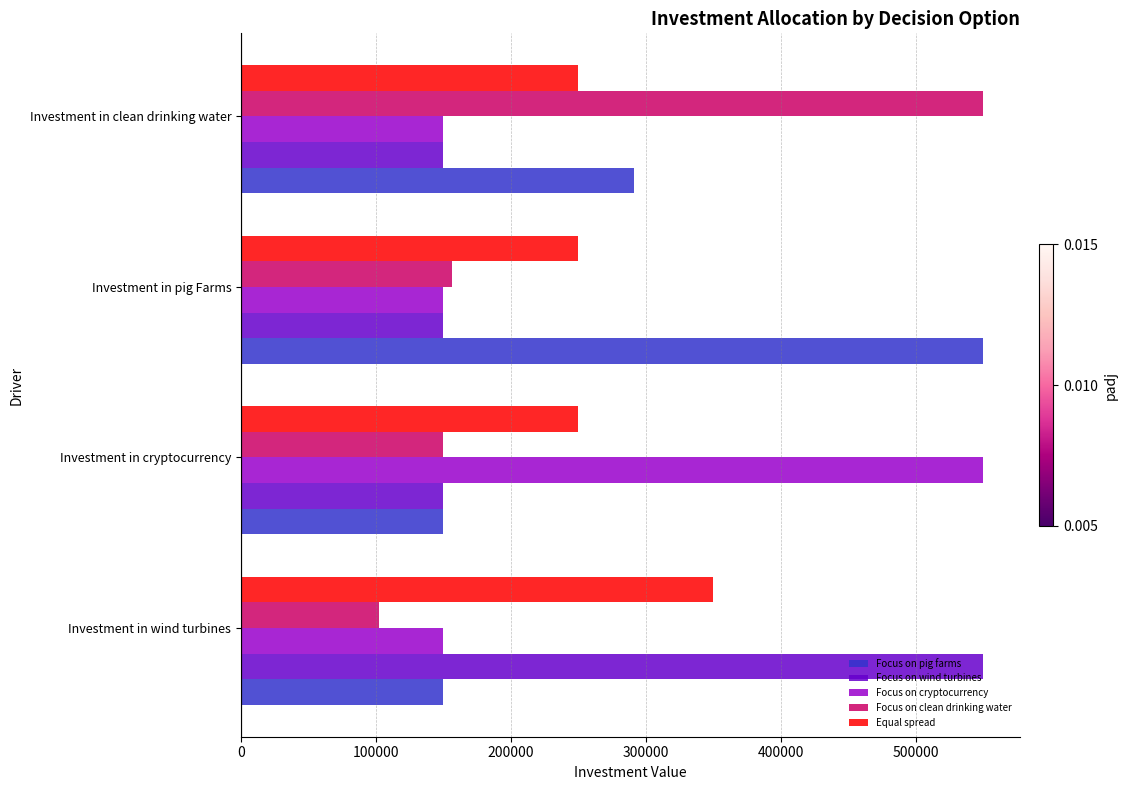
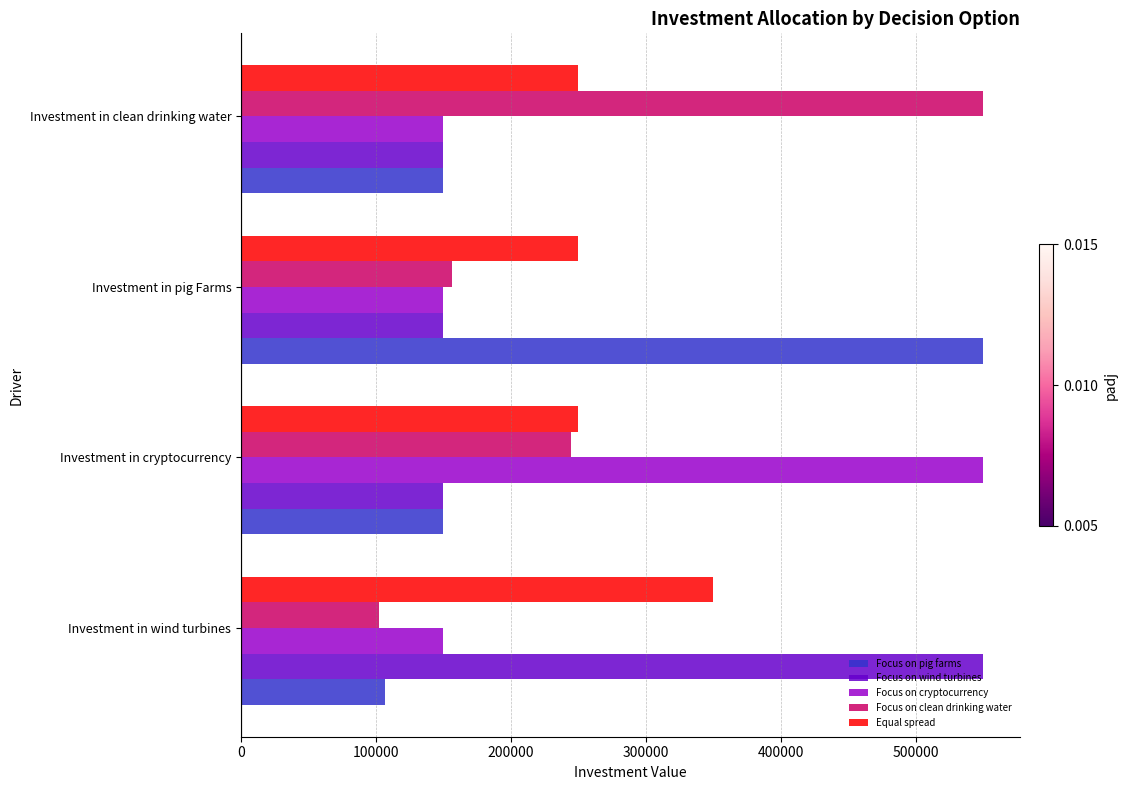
Focus on pig farms, Investment in clean drinking water: 291000 -> 150000
Focus on clean drinking water, Investment in cryptocurrency: 150000 -> 245000
Focus on pig farms, Investment in wind turbines: 150000 -> 107000
